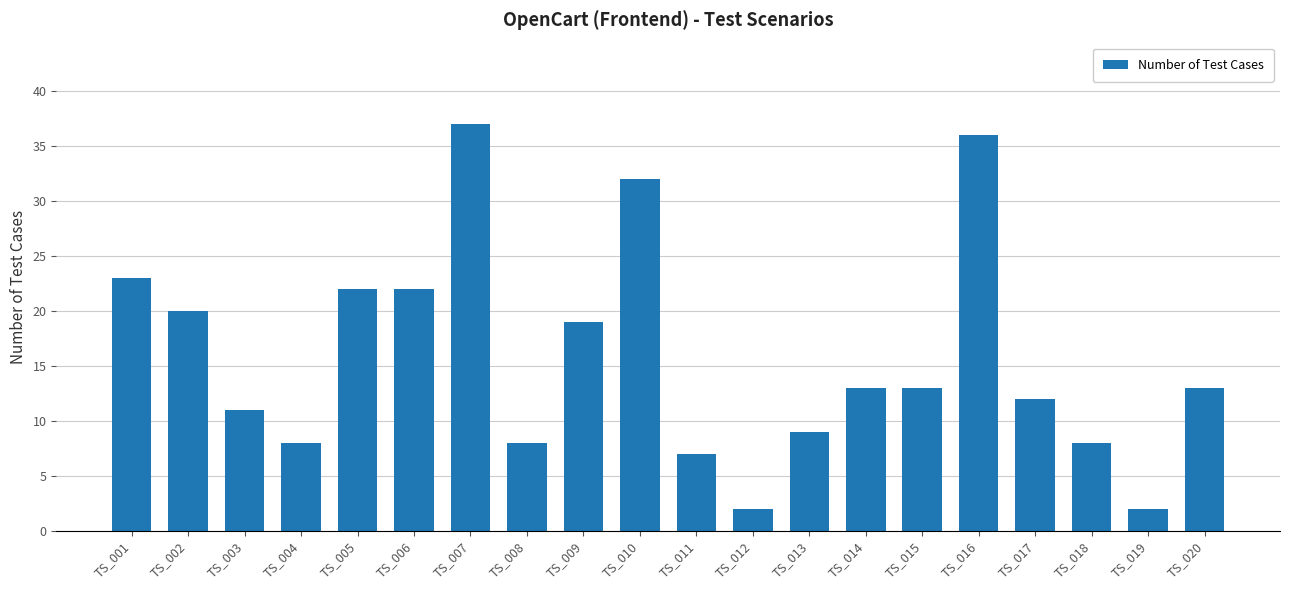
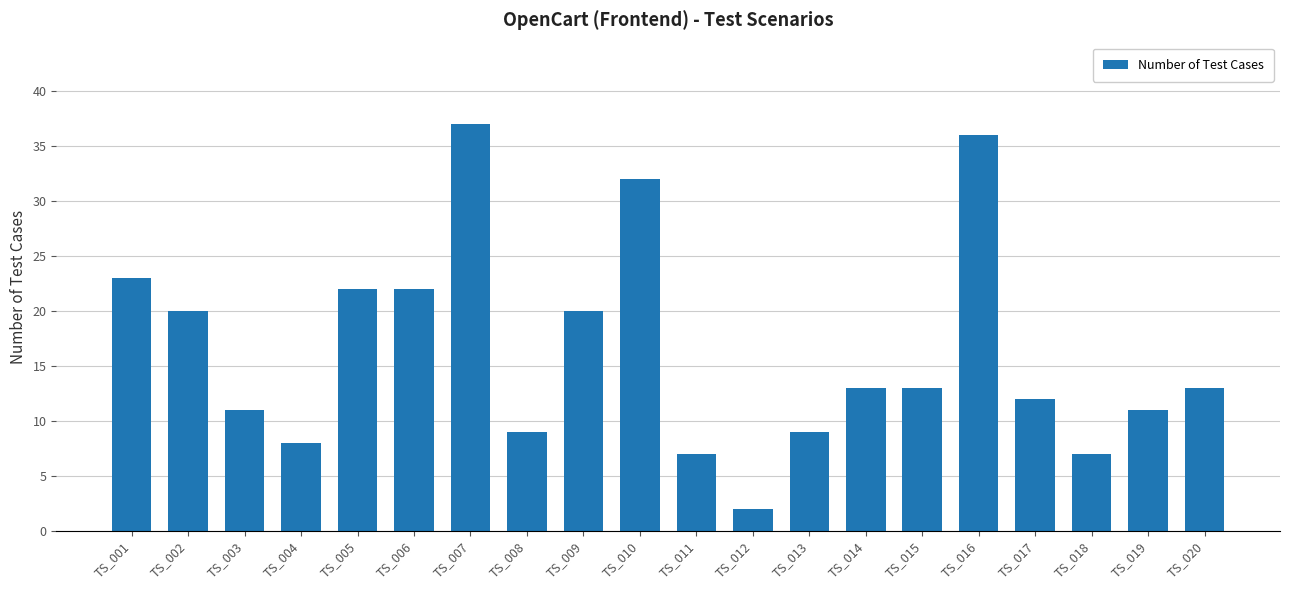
TS_008: 8 -> 9
TS_009: 19 -> 20
TS_018: 8 -> 7
TS_019: 2 -> 11
